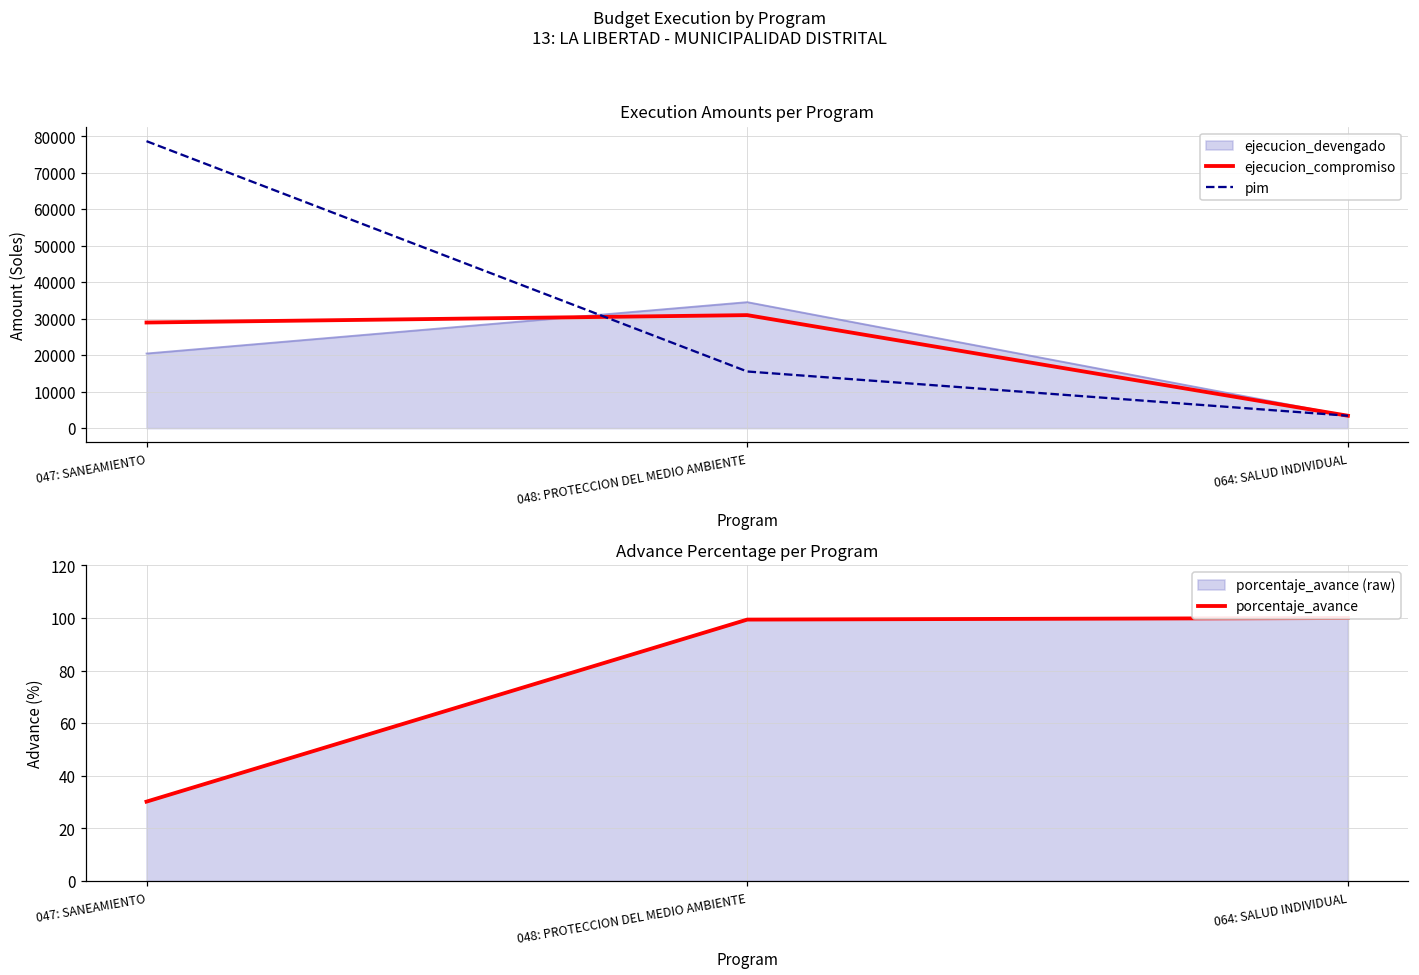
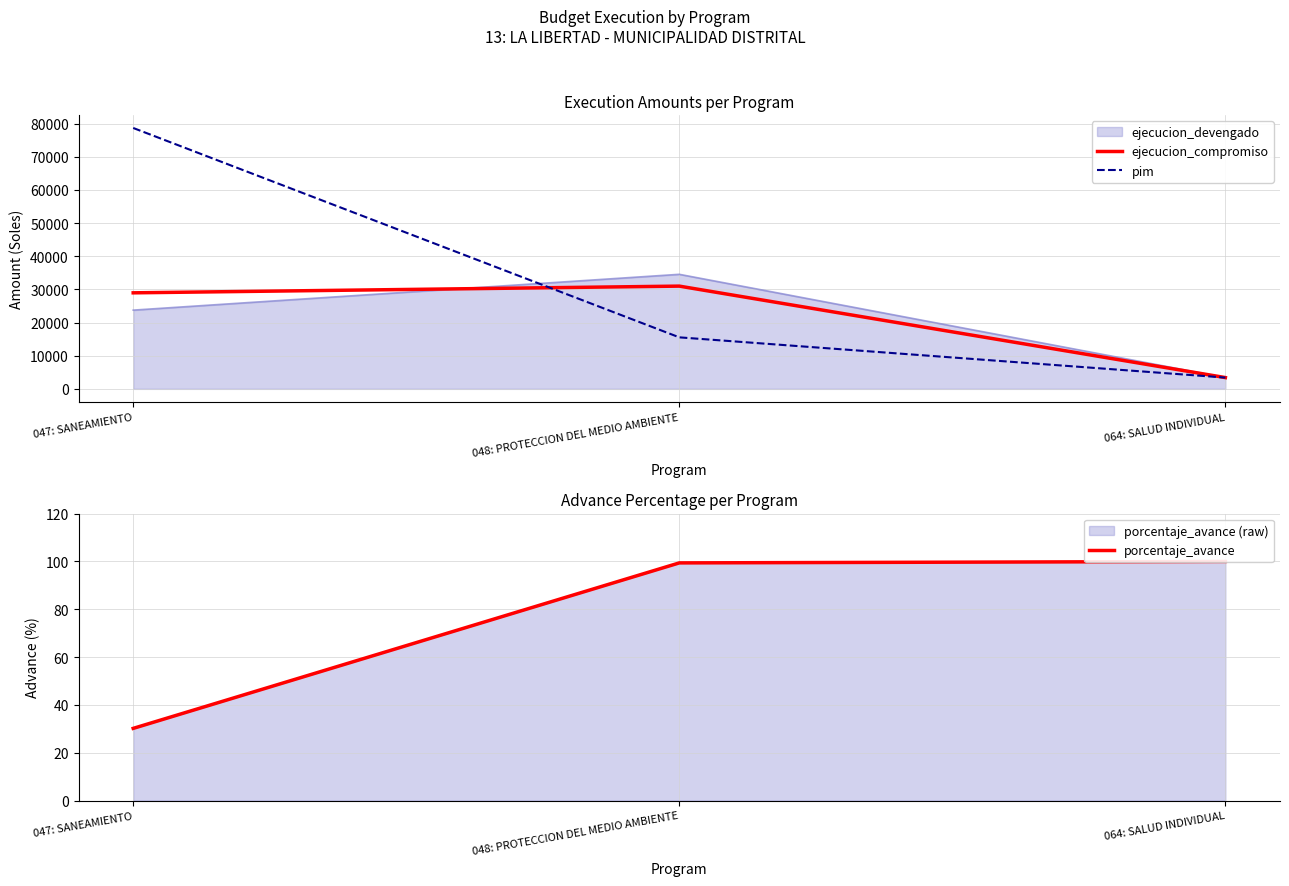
Execution Amounts per Program, ejecucion_devengado, 047: SANEAMIENTO: 20000 -> 24000
